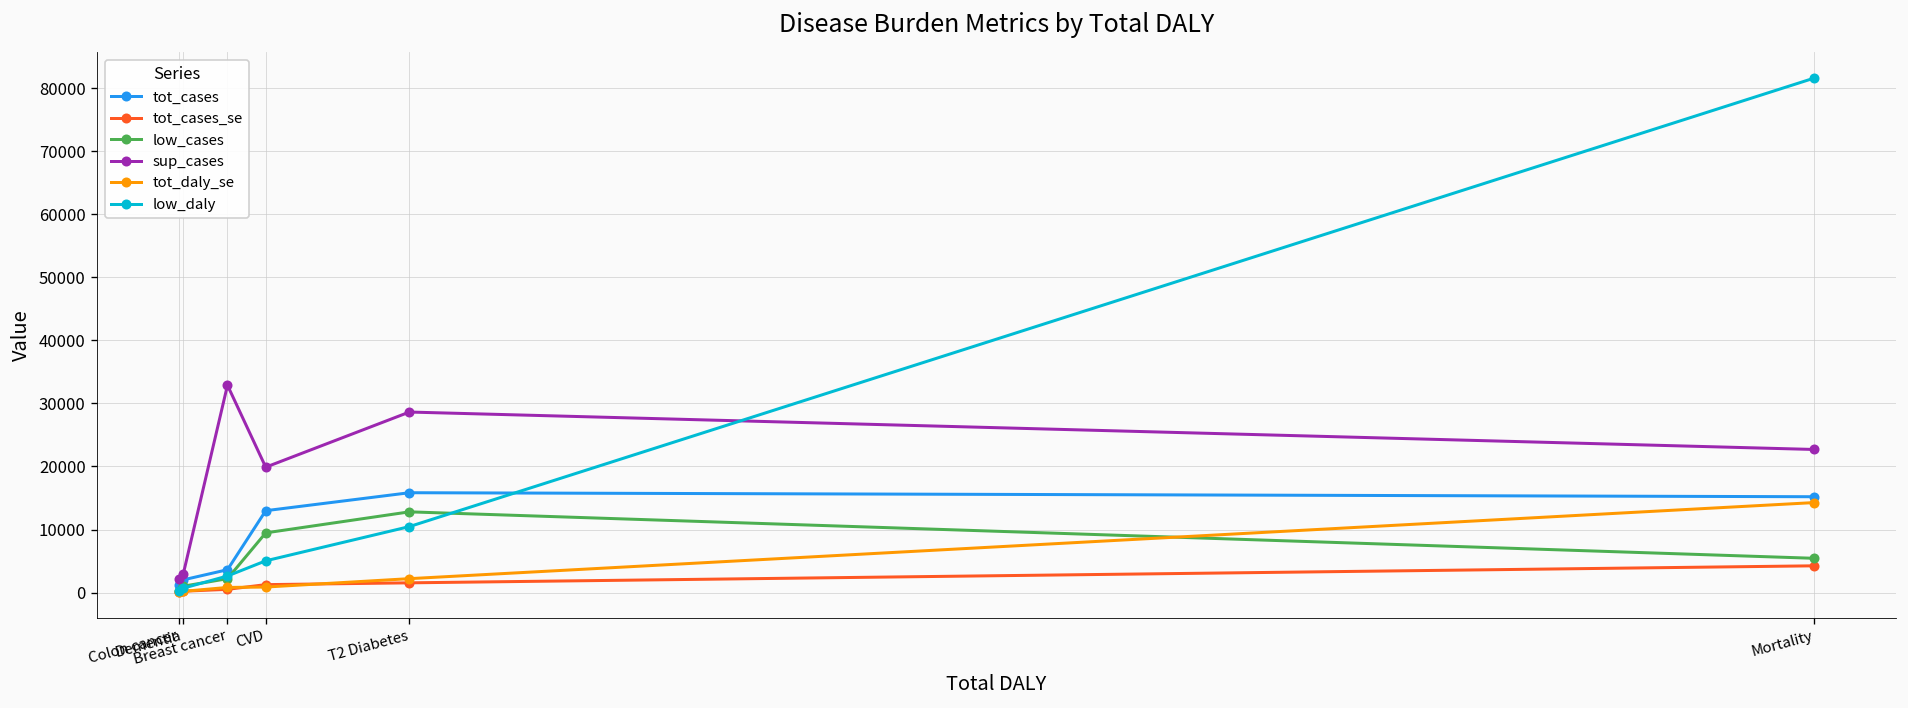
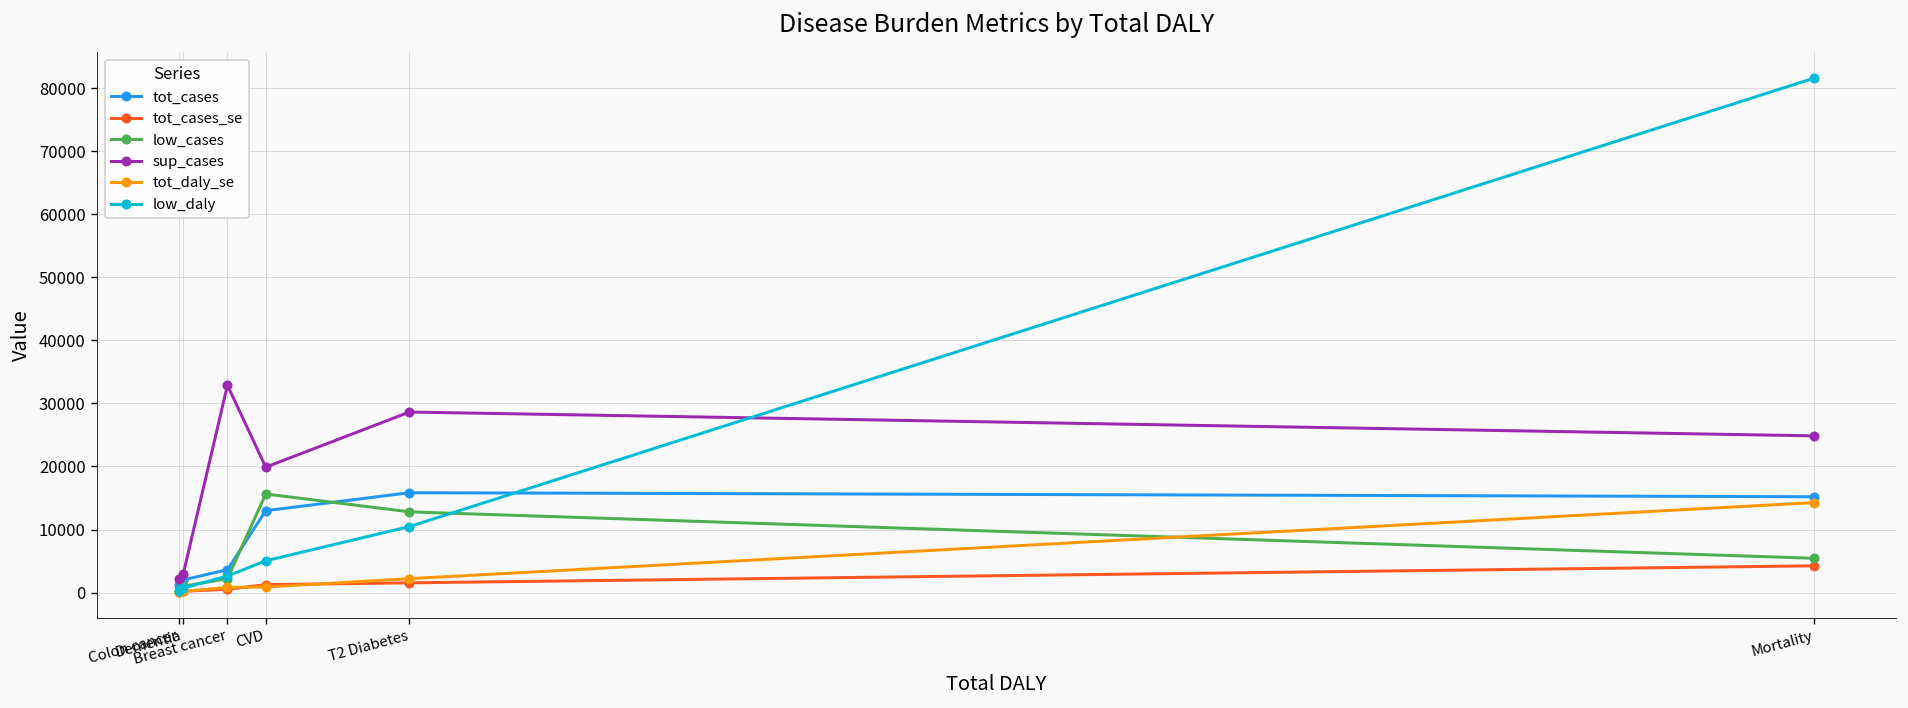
low_cases, CVD: 9000 -> 16000
sup_cases, Mortality: 23000 -> 25000
